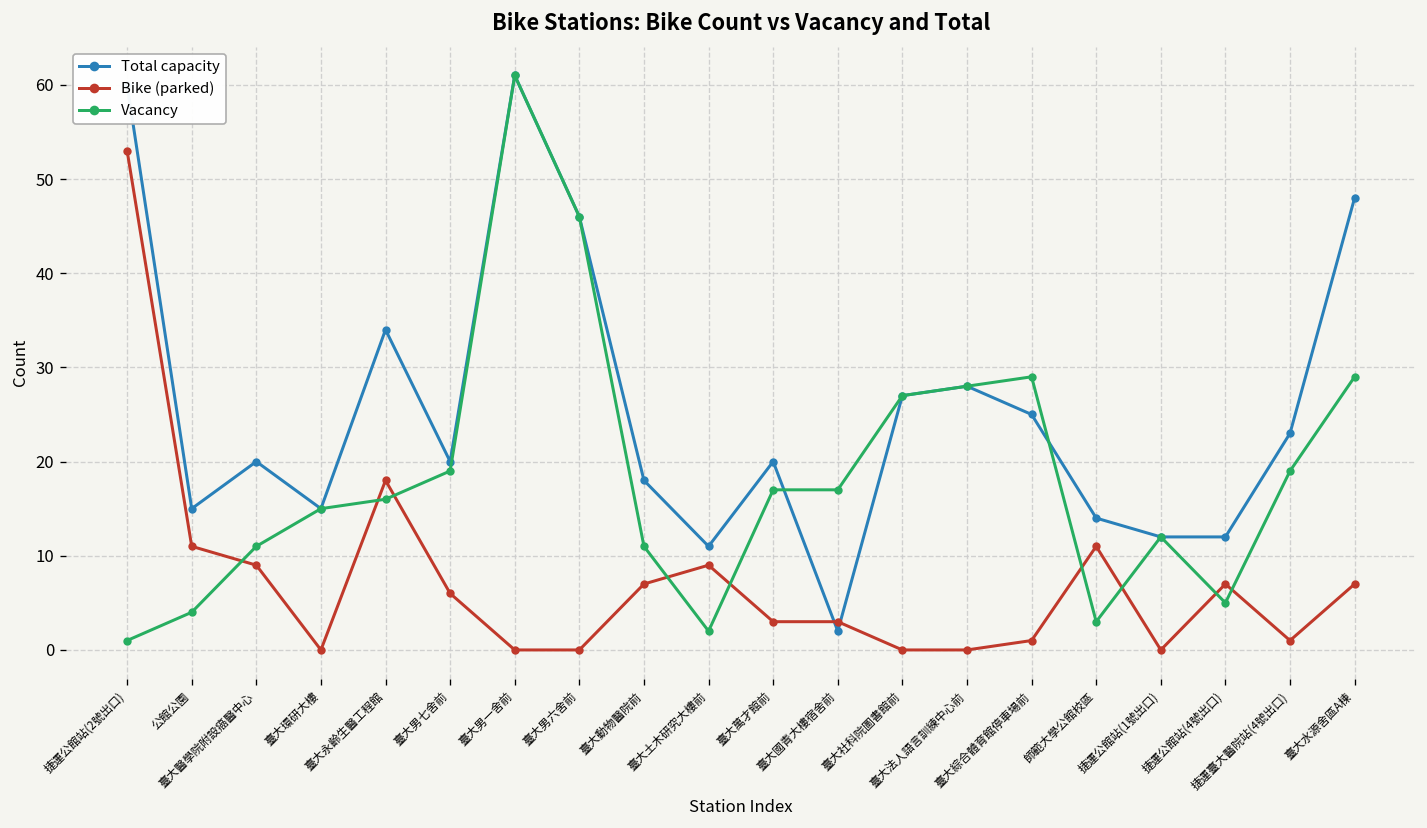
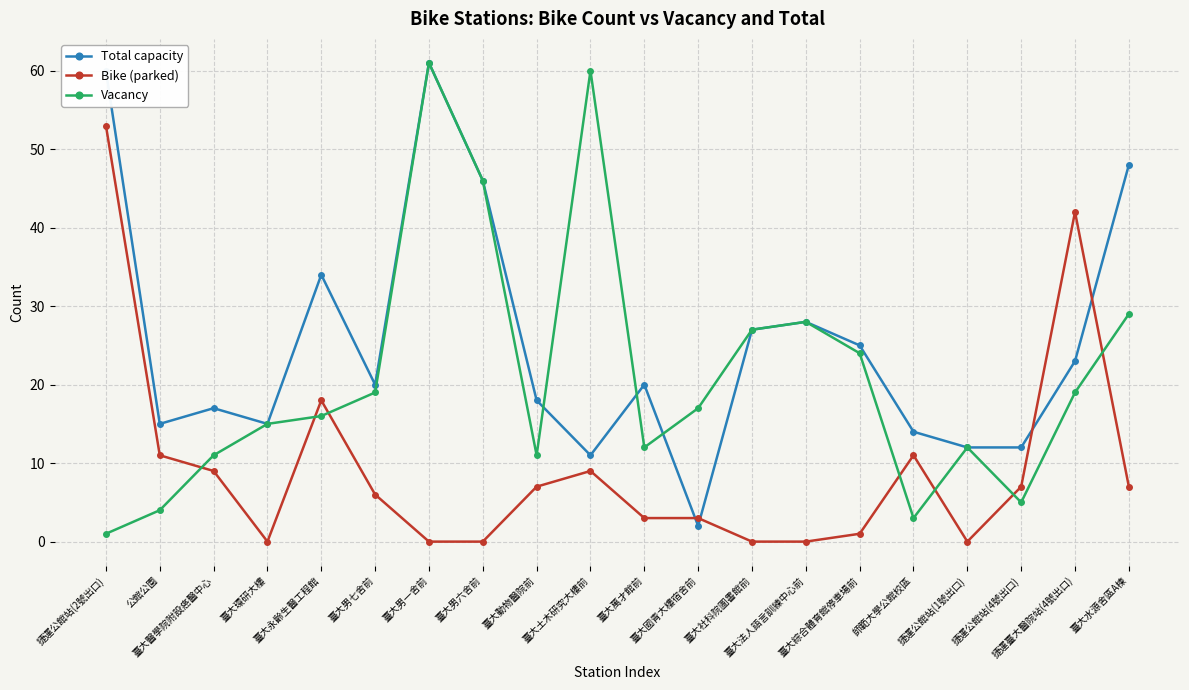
Total capacity, 臺大醫學院附設癌醫中心: 20 -> 17
Vacancy, 臺大土木研究大樓前: 2 -> 60
Vacancy, 臺大萬才館前: 17 -> 12
Vacancy, 臺大綜合體育館停車場前: 29 -> 24
Bike (parked), 捷運臺大醫院站(4號出口): 1 -> 42
